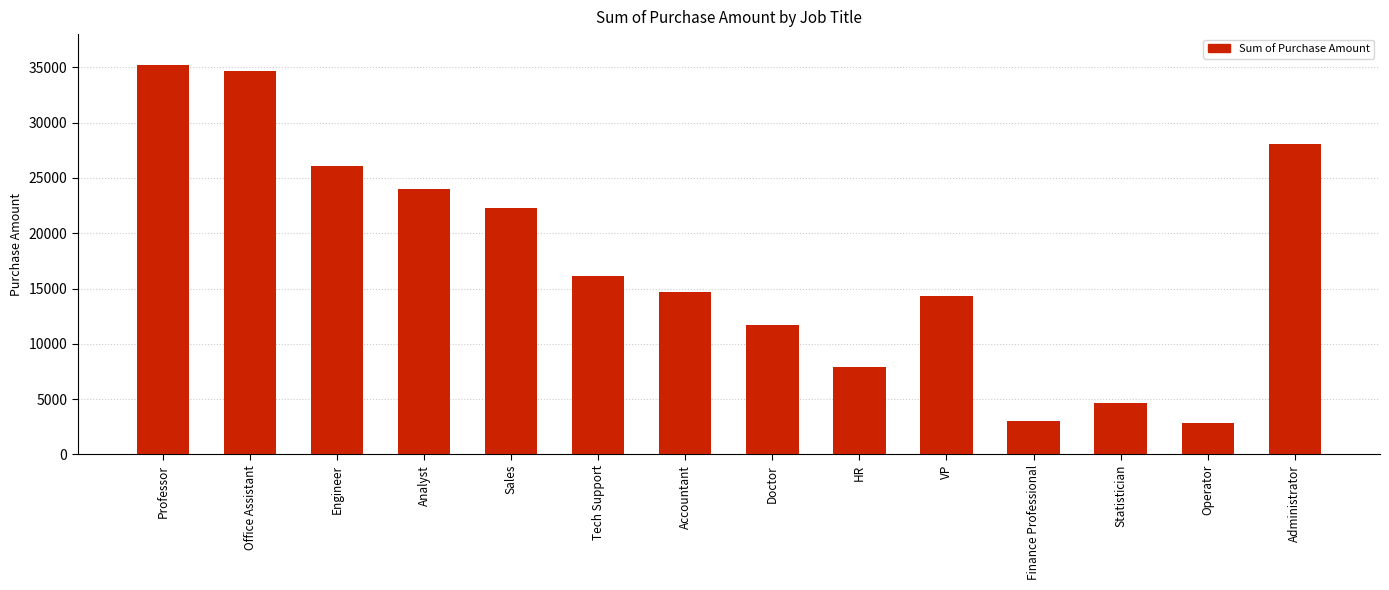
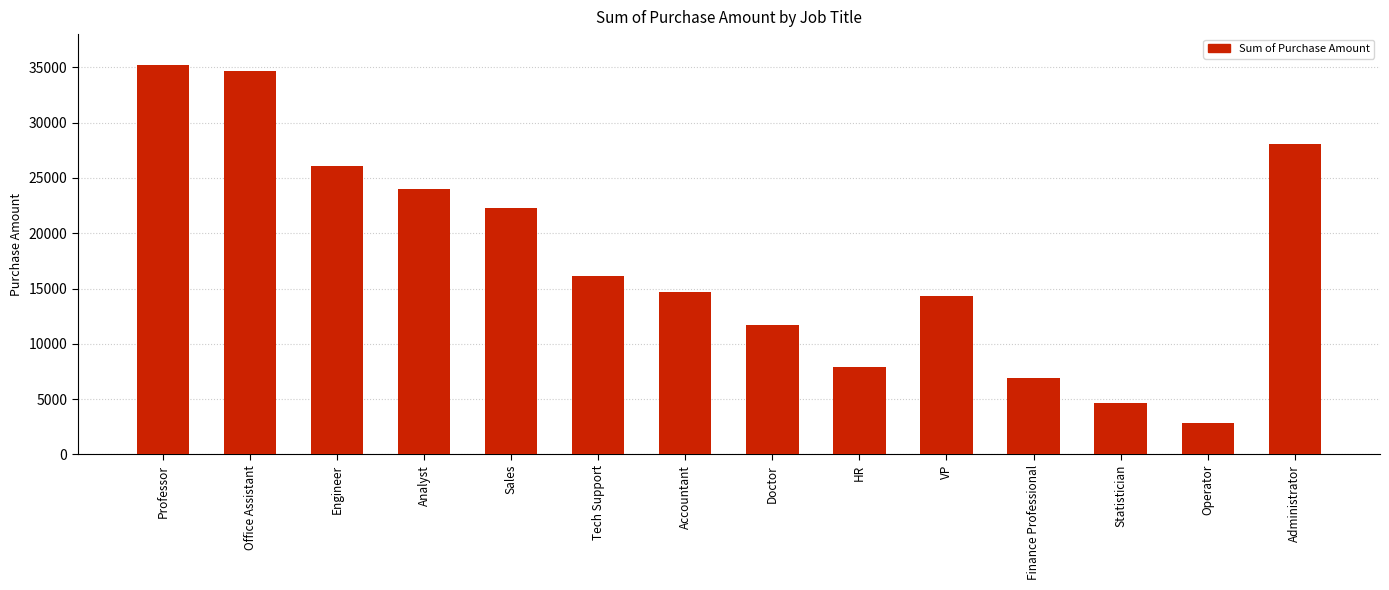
Finance Professional: 3100 -> 6900
